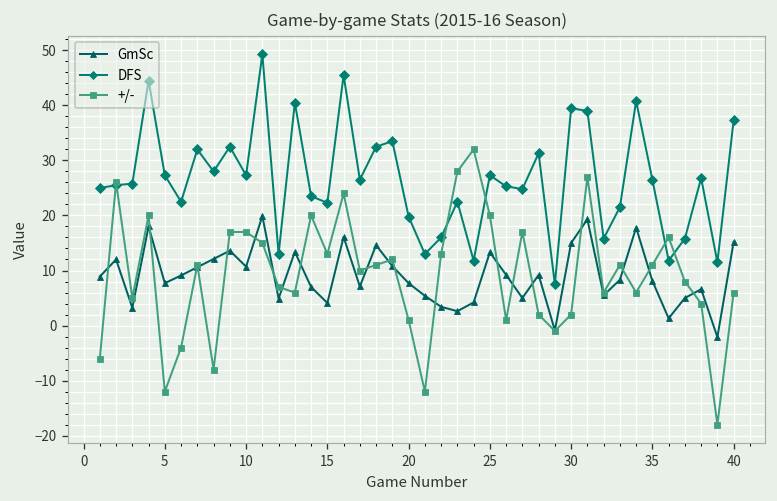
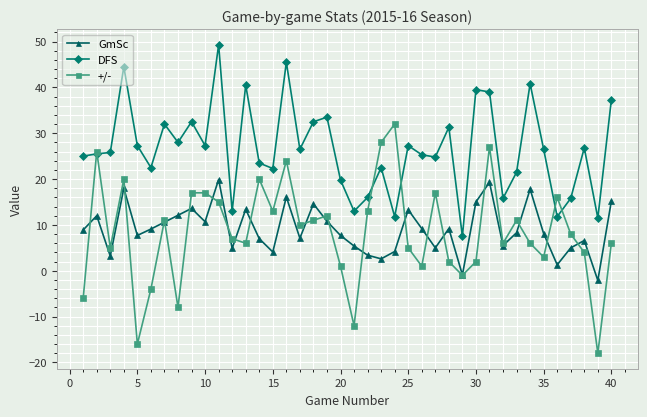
+/-, 5: -12 -> -16
+/-, 25: 20 -> 5
+/-, 35: 11 -> 3
